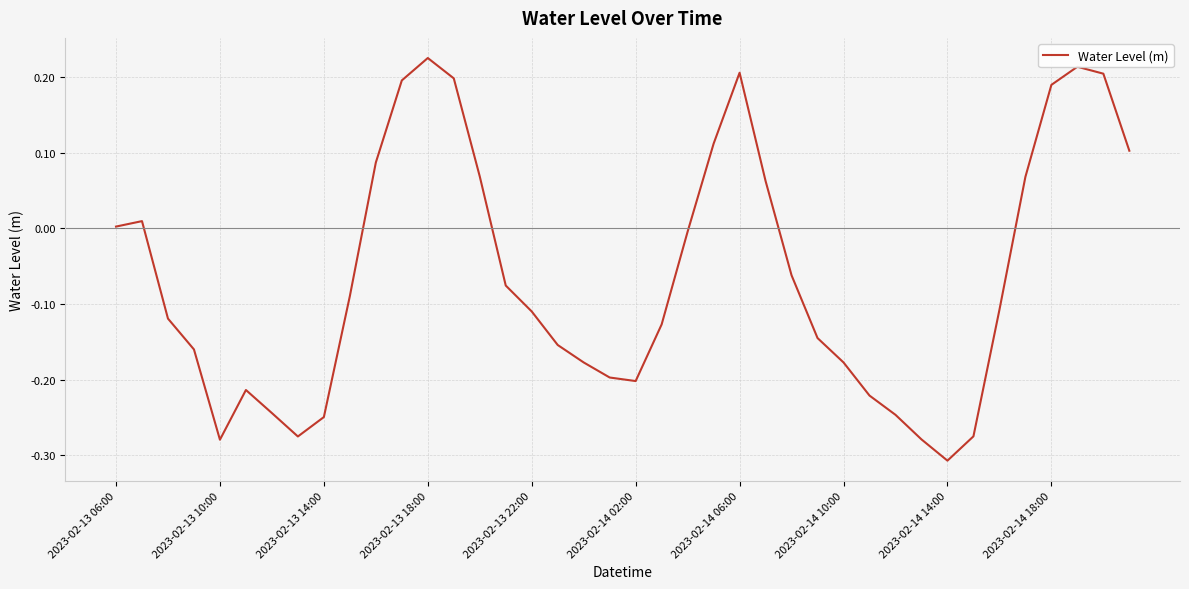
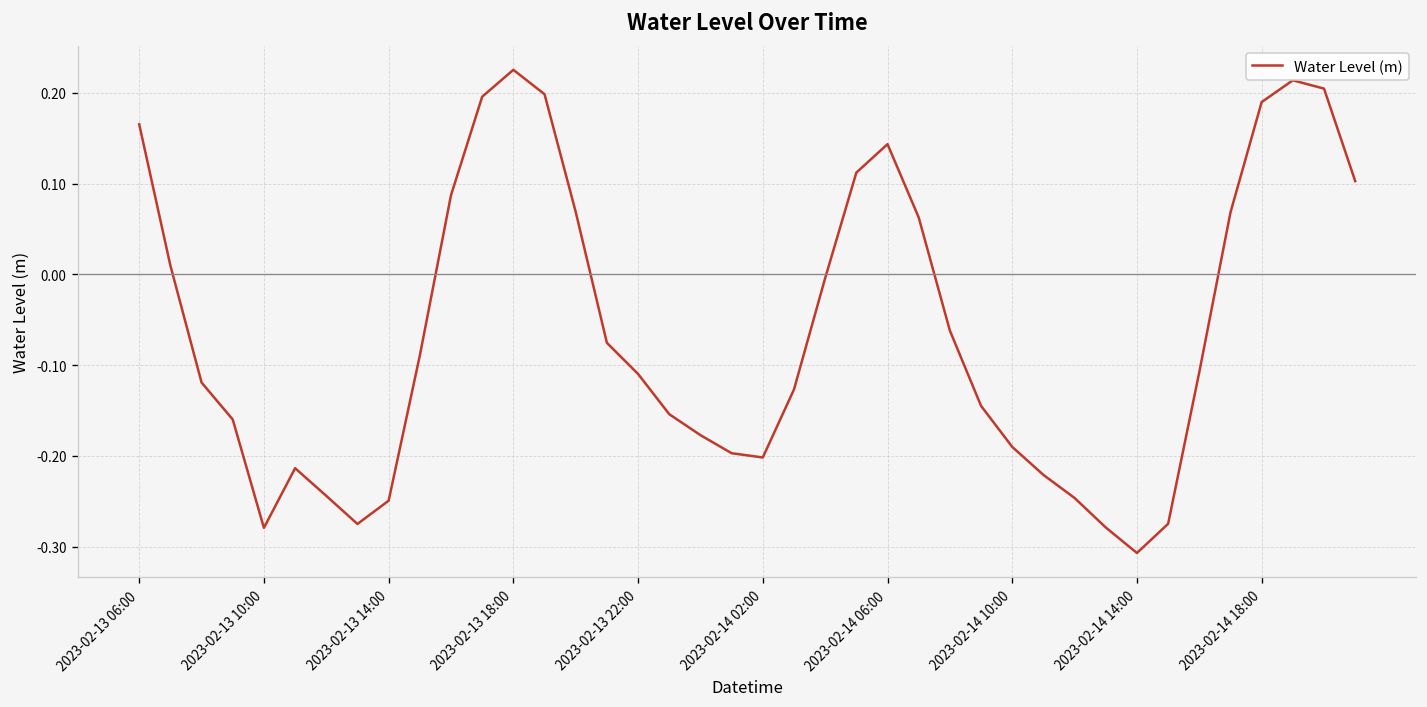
2023-02-13 06:00: 0.00 -> 0.17
2023-02-14 06:00: 0.21 -> 0.14
2023-02-14 10:00: -0.18 -> -0.19
